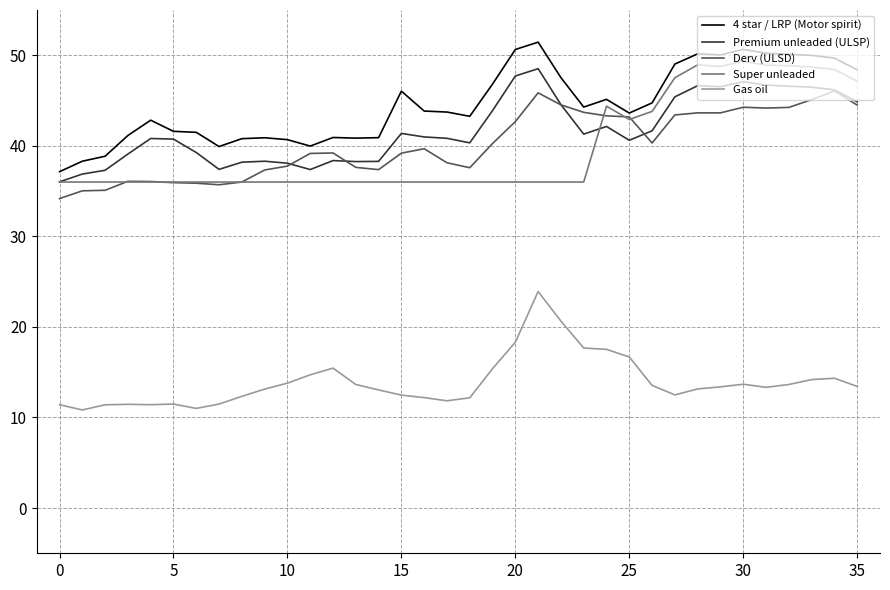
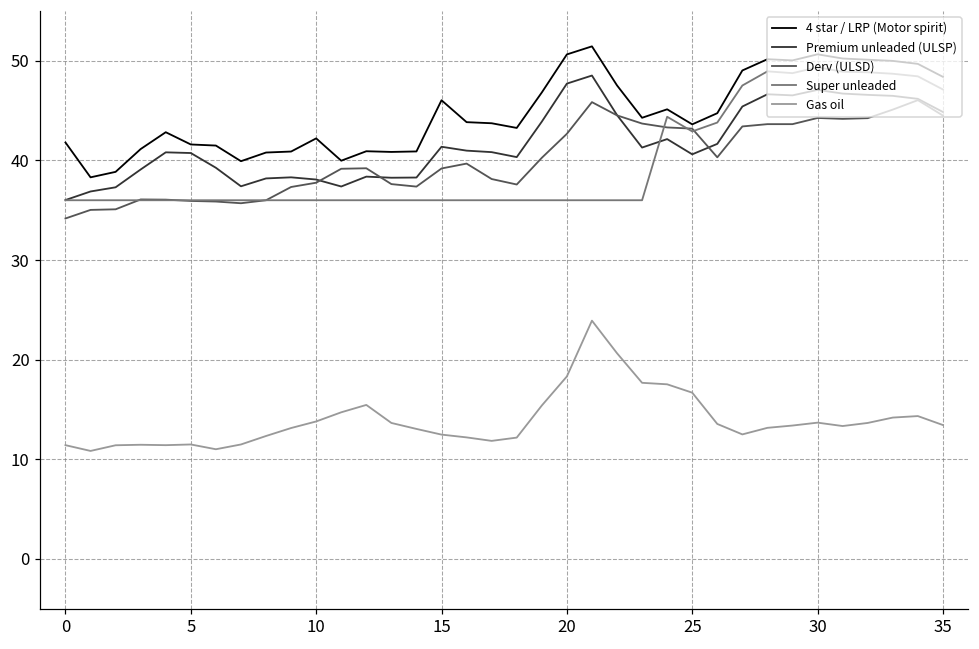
4 star / LRP (Motor spirit), 0: 37 -> 42
4 star / LRP (Motor spirit), 10: 41 -> 42
